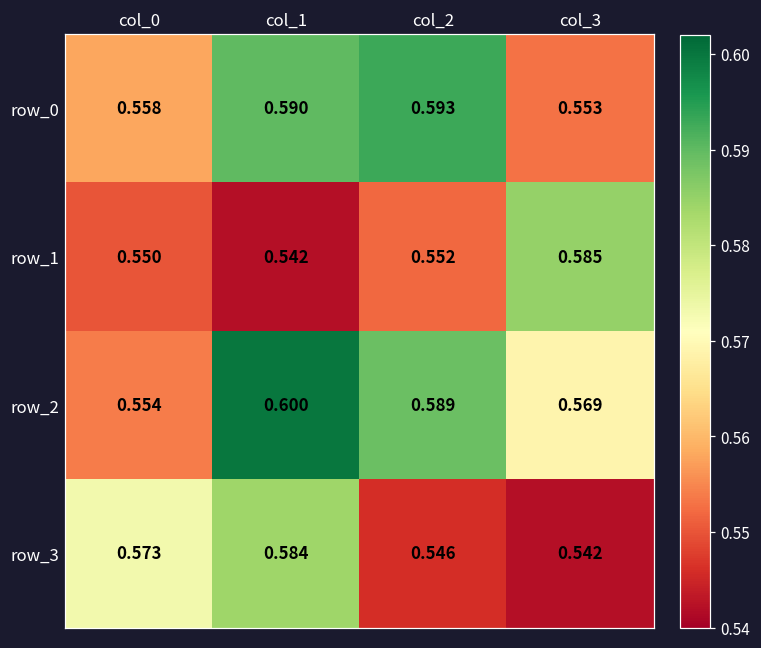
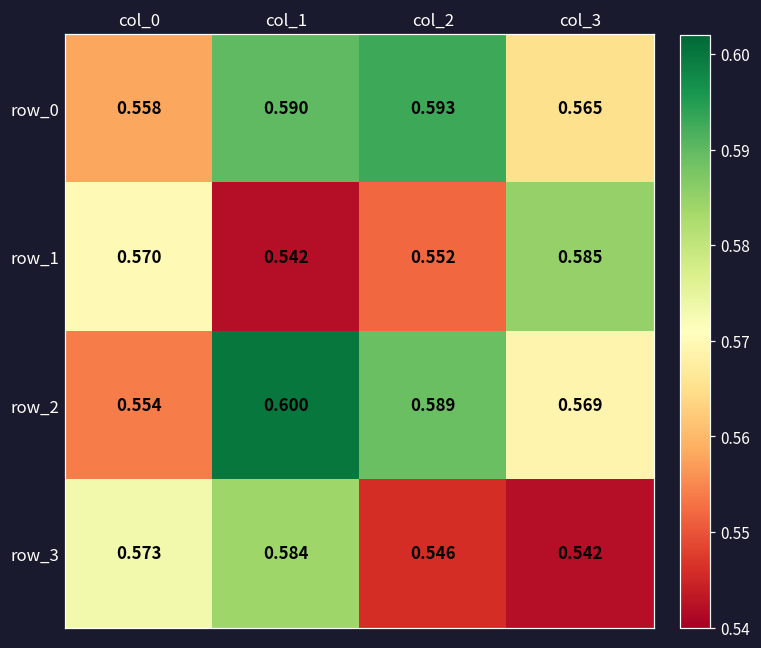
row_0, col_3: 0.553 -> 0.565
row_1, col_0: 0.550 -> 0.570
